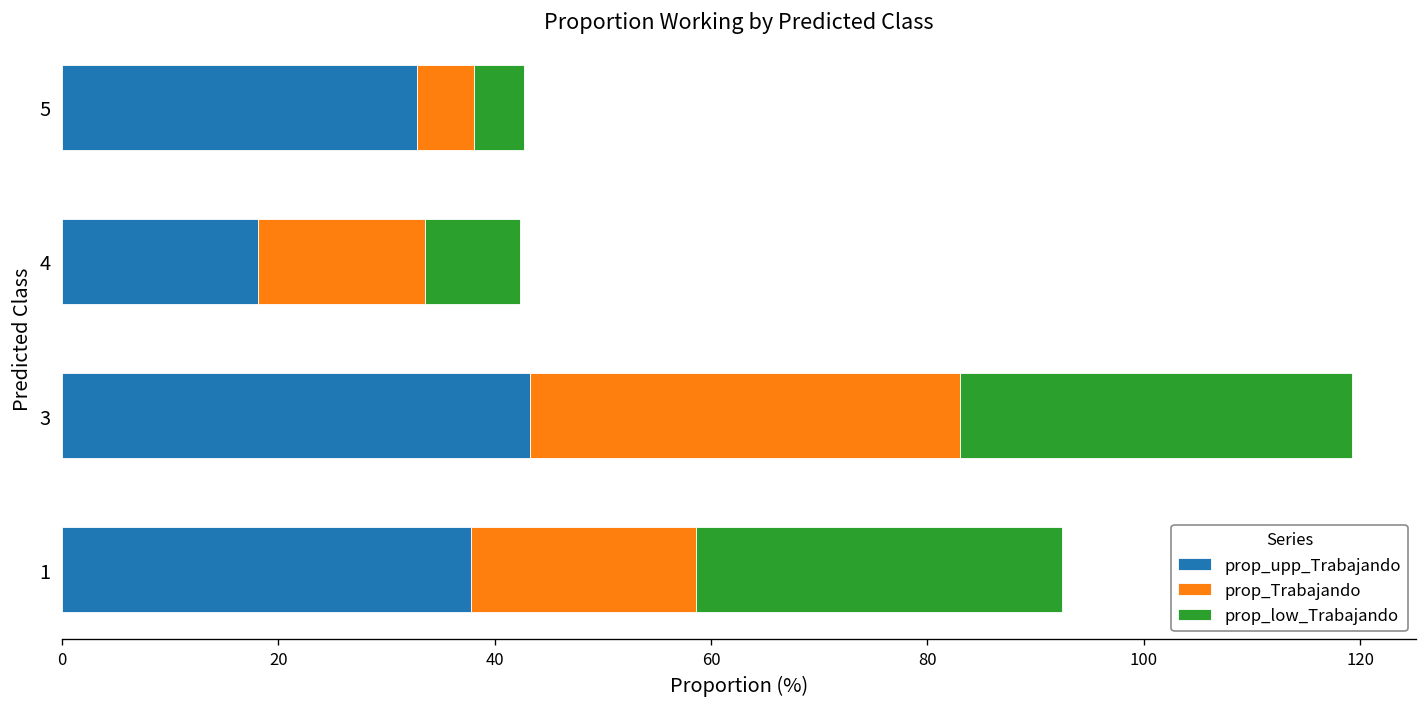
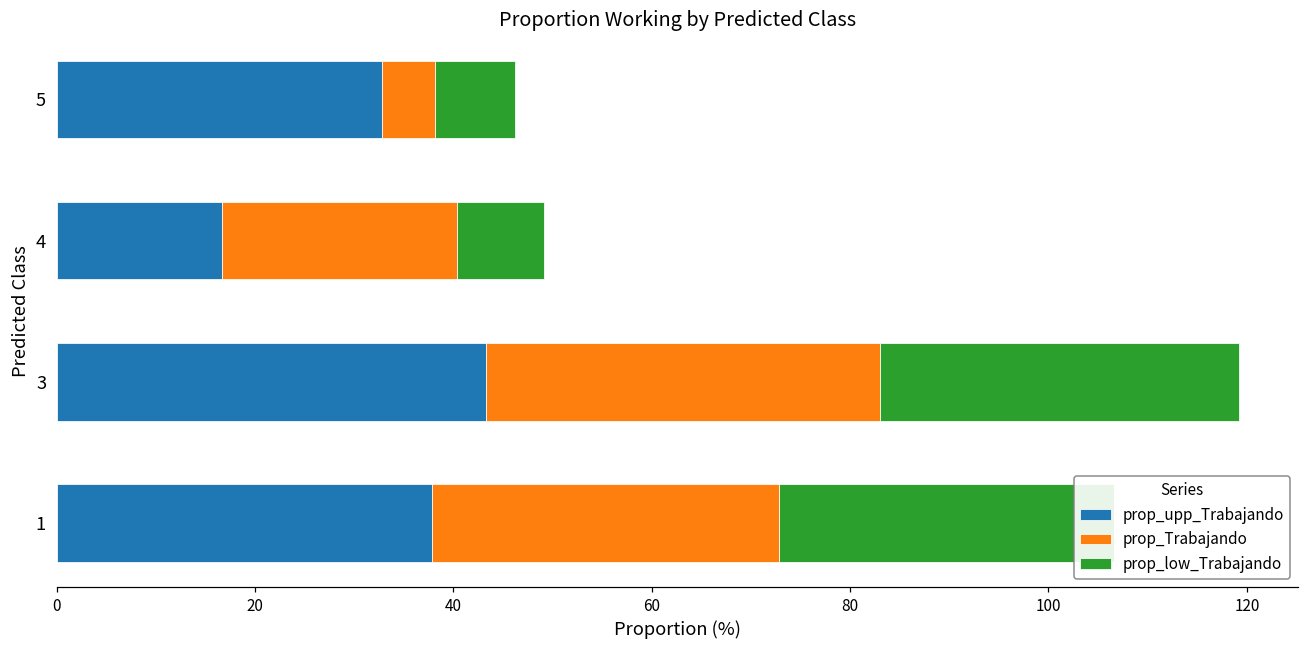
prop_low_Trabajando, 5: 5 -> 8
prop_upp_Trabajando, 4: 18 -> 17
prop_Trabajando, 4: 16 -> 24
prop_Trabajando, 1: 21 -> 35
